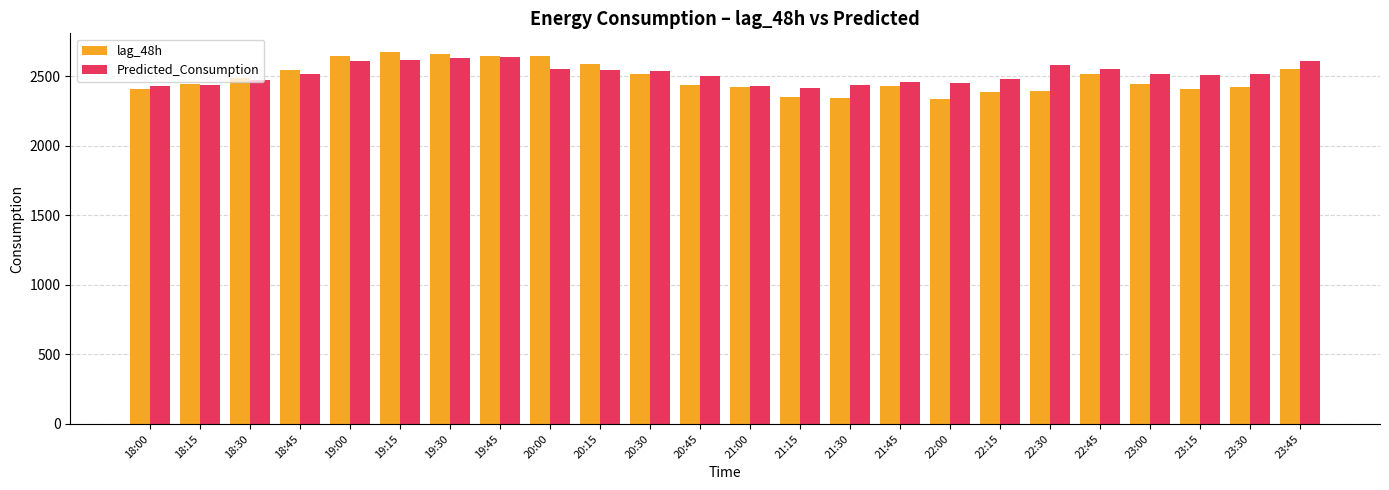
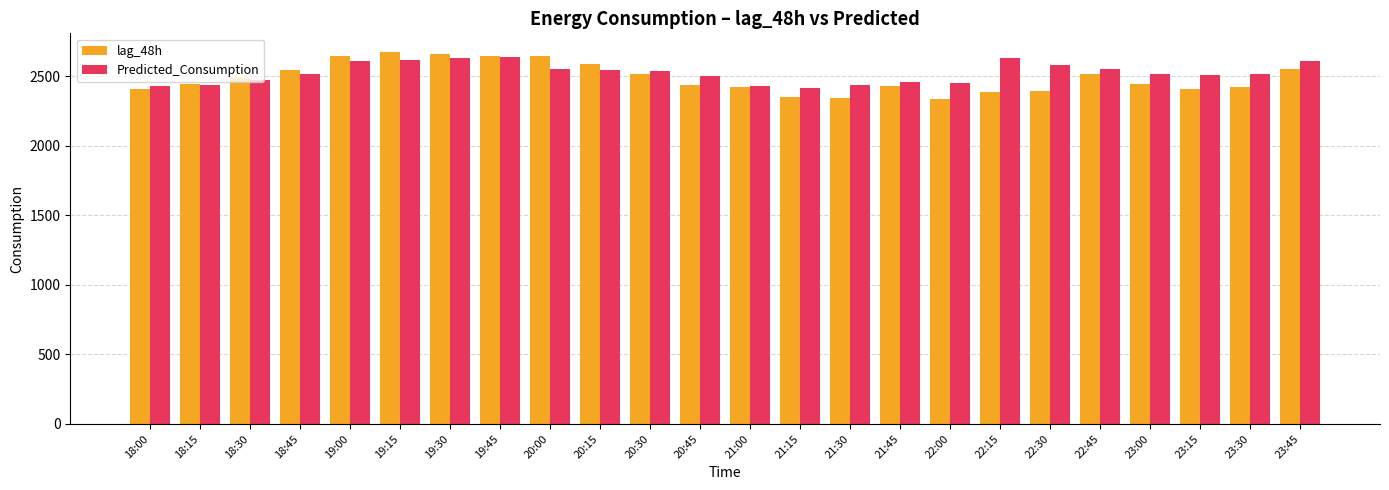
Predicted_Consumption, 22:15: 2480 -> 2630
